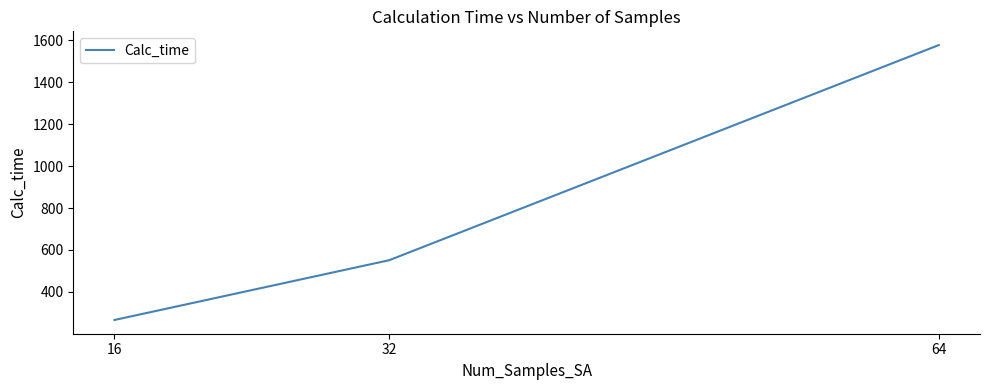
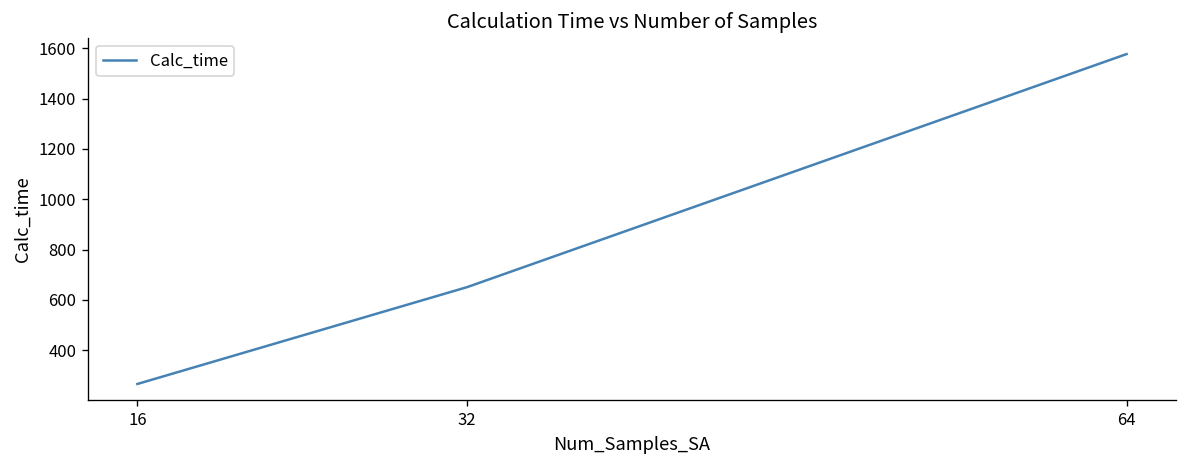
32: 550 -> 650
